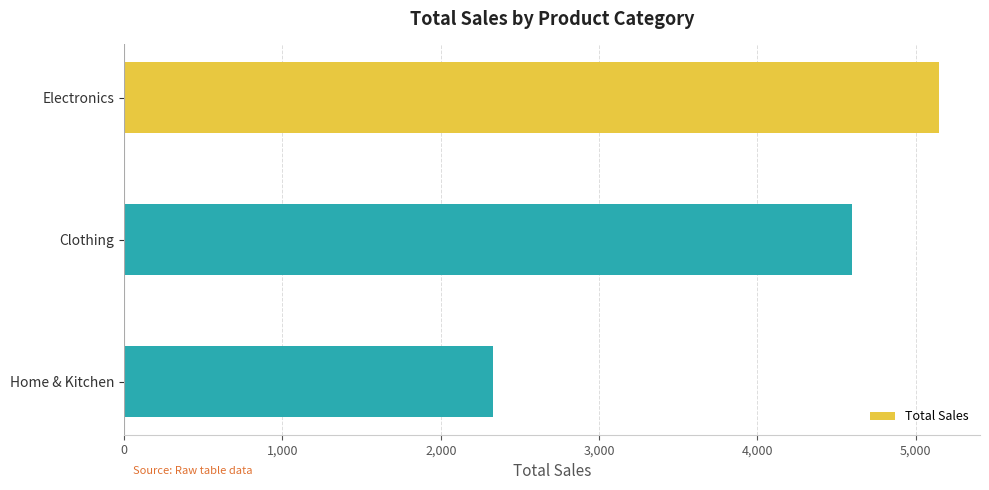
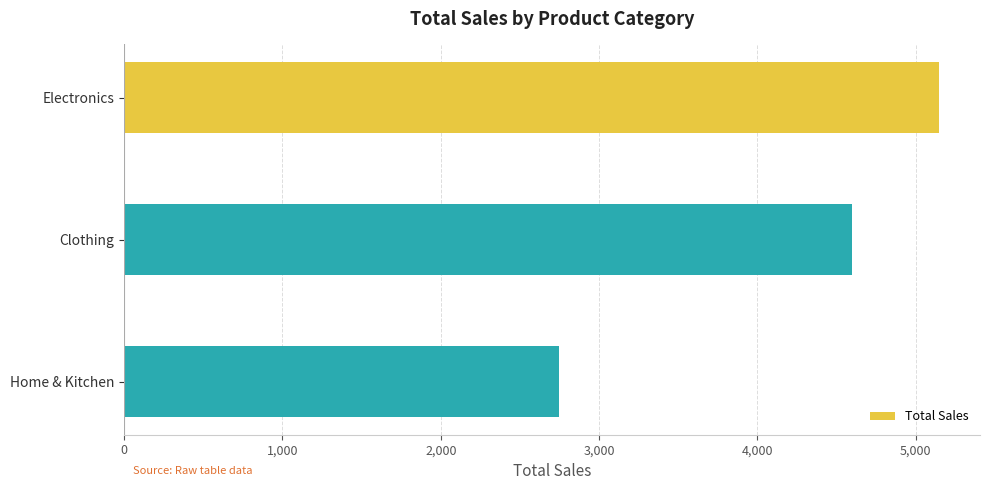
Home & Kitchen: 2,330 -> 2,750
